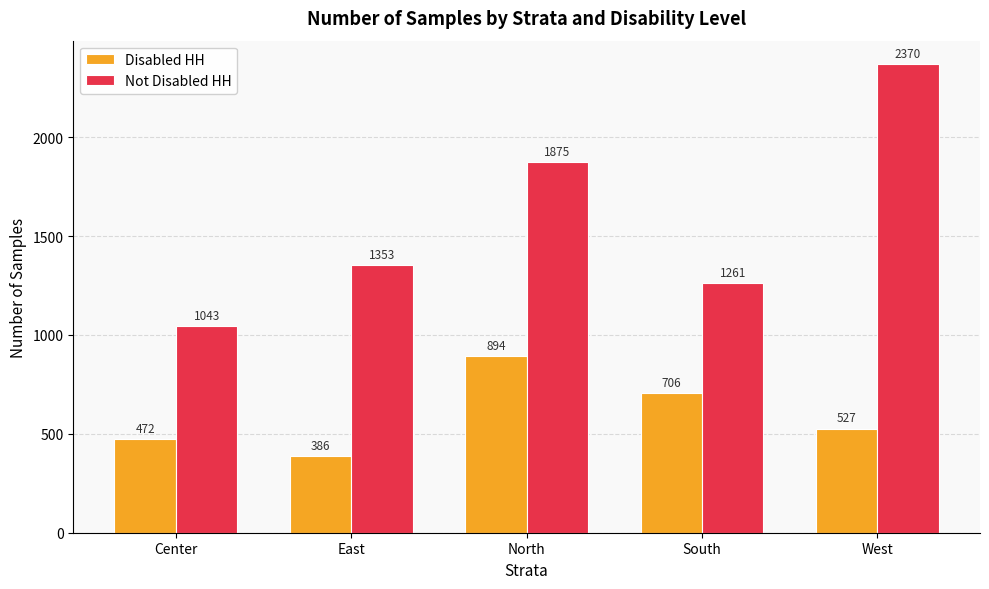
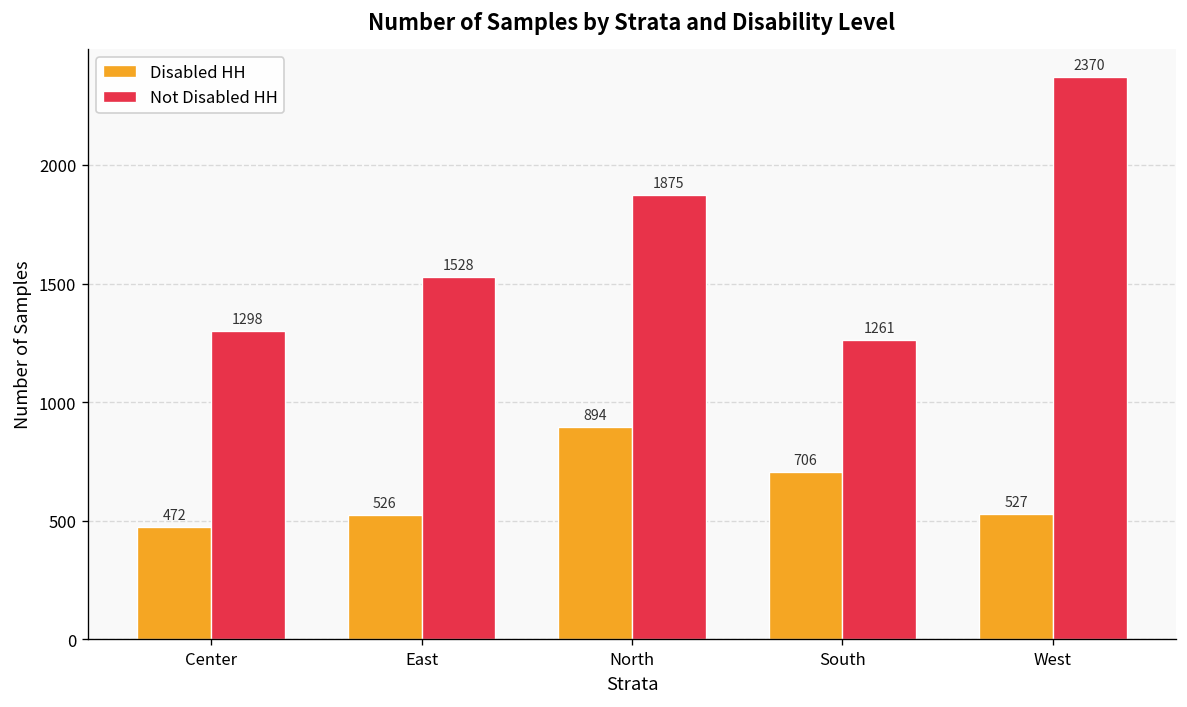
Not Disabled HH, Center: 1043 -> 1298
Disabled HH, East: 386 -> 526
Not Disabled HH, East: 1353 -> 1528
